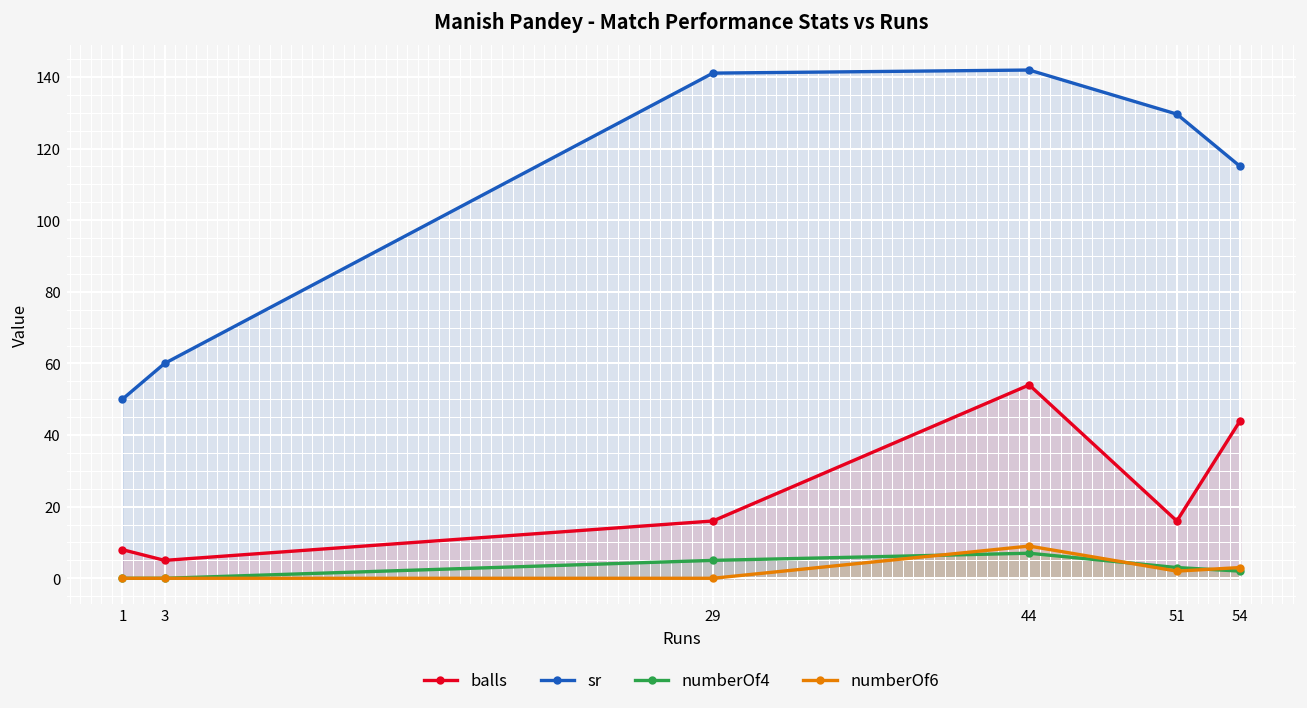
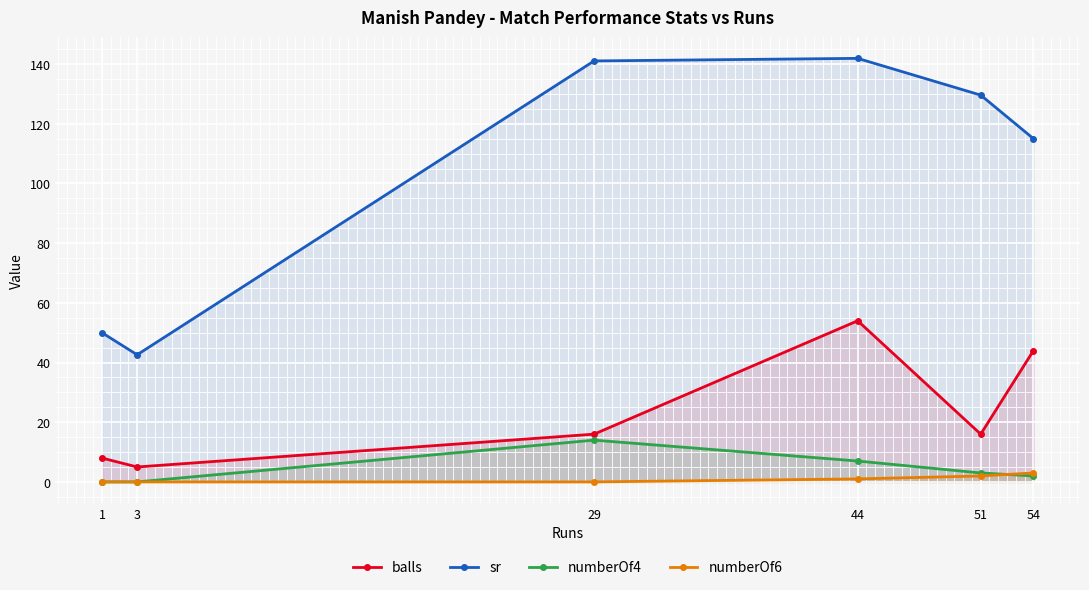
sr, 3: 60 -> 43
numberOf4, 29: 5 -> 14
numberOf6, 44: 9 -> 1
